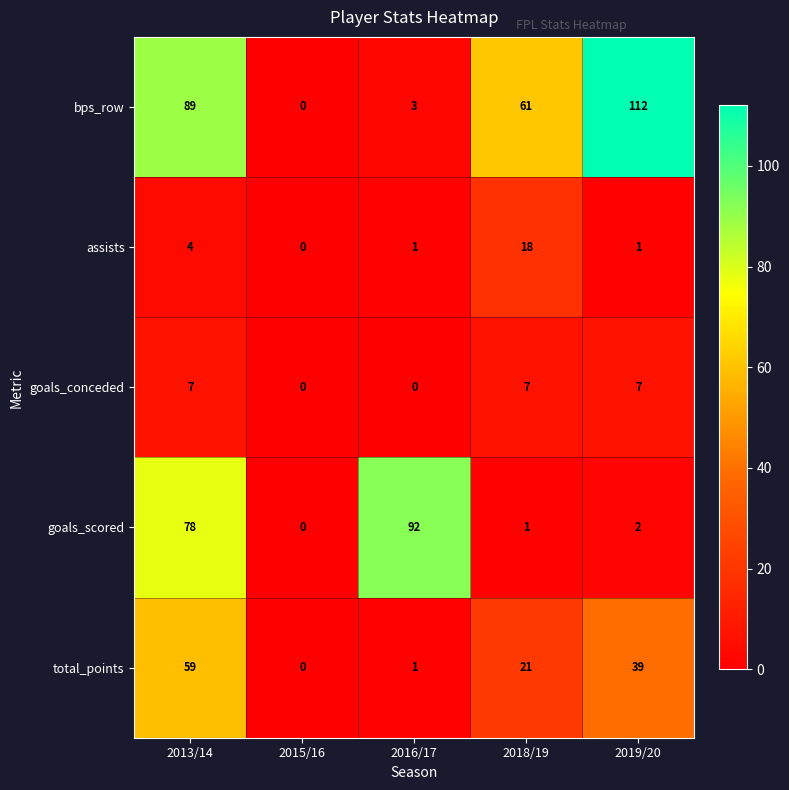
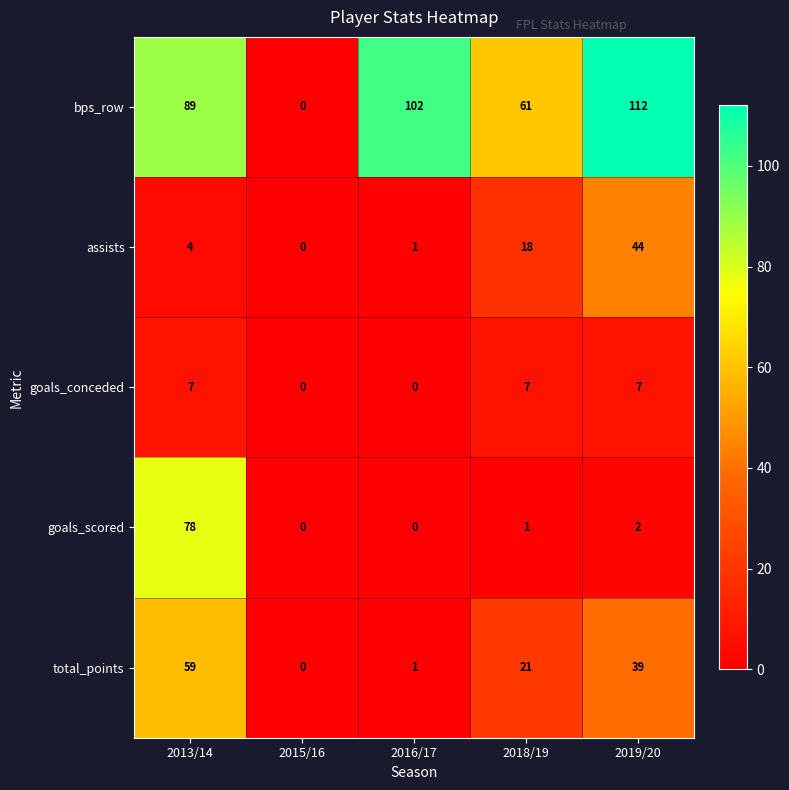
bps_row, 2016/17: 3 -> 102
assists, 2019/20: 1 -> 44
goals_scored, 2016/17: 92 -> 0
